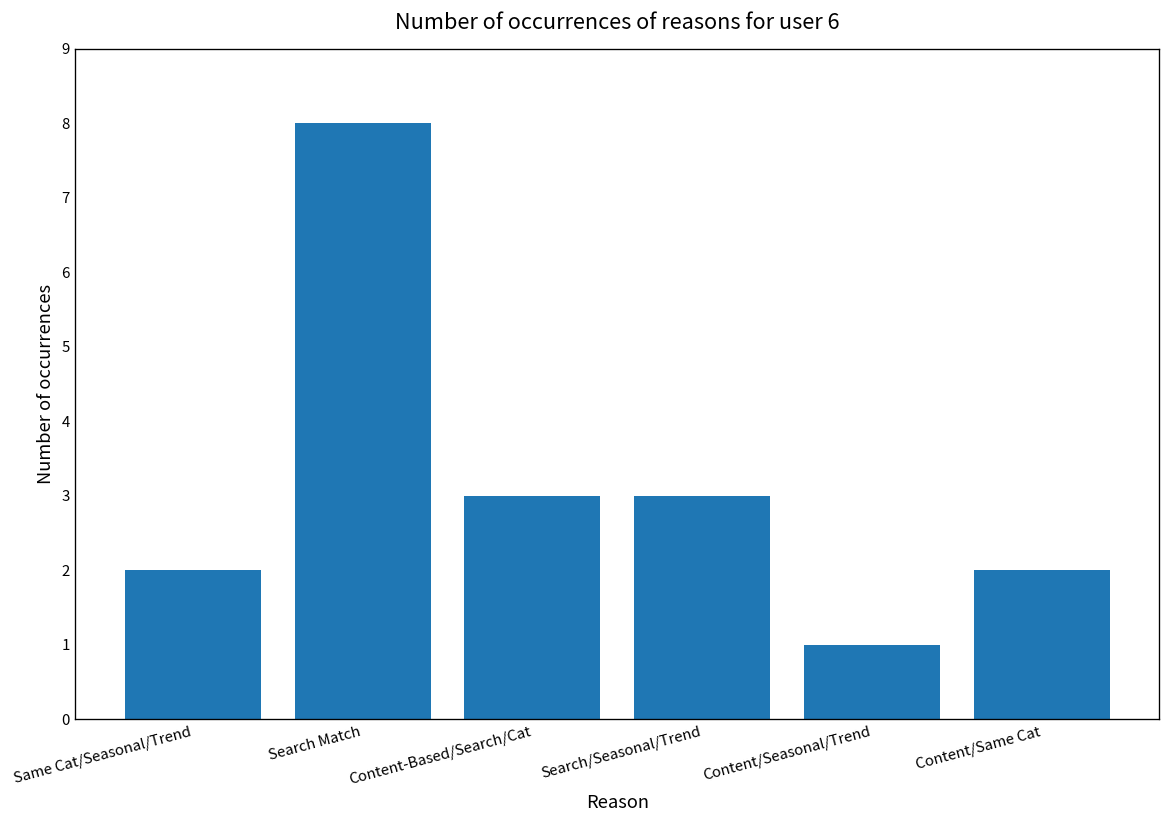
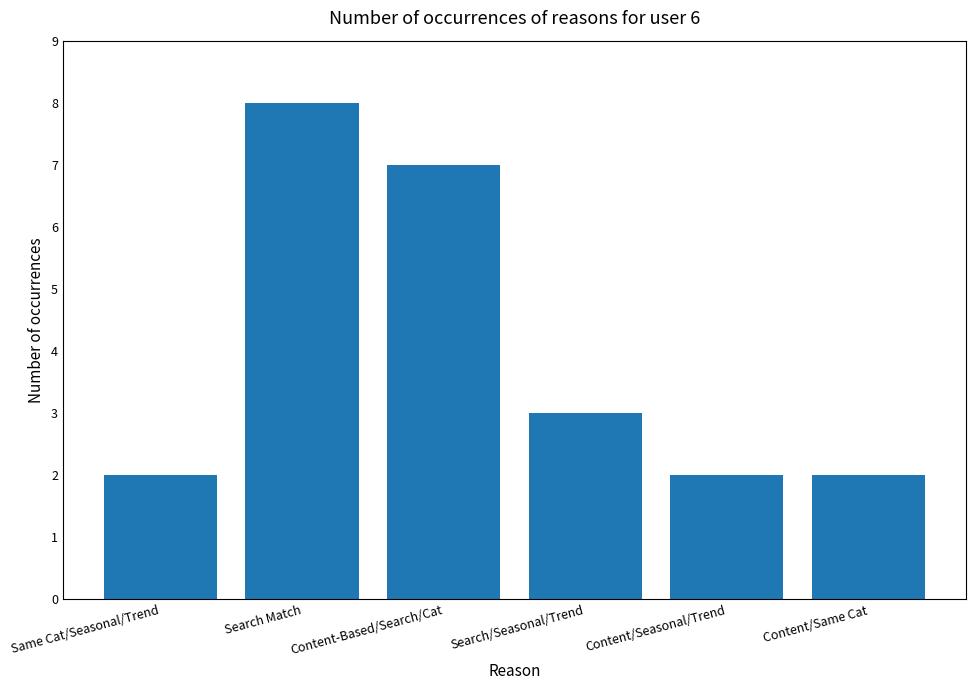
Content-Based/Search/Cat: 3 -> 7
Content/Seasonal/Trend: 1 -> 2
